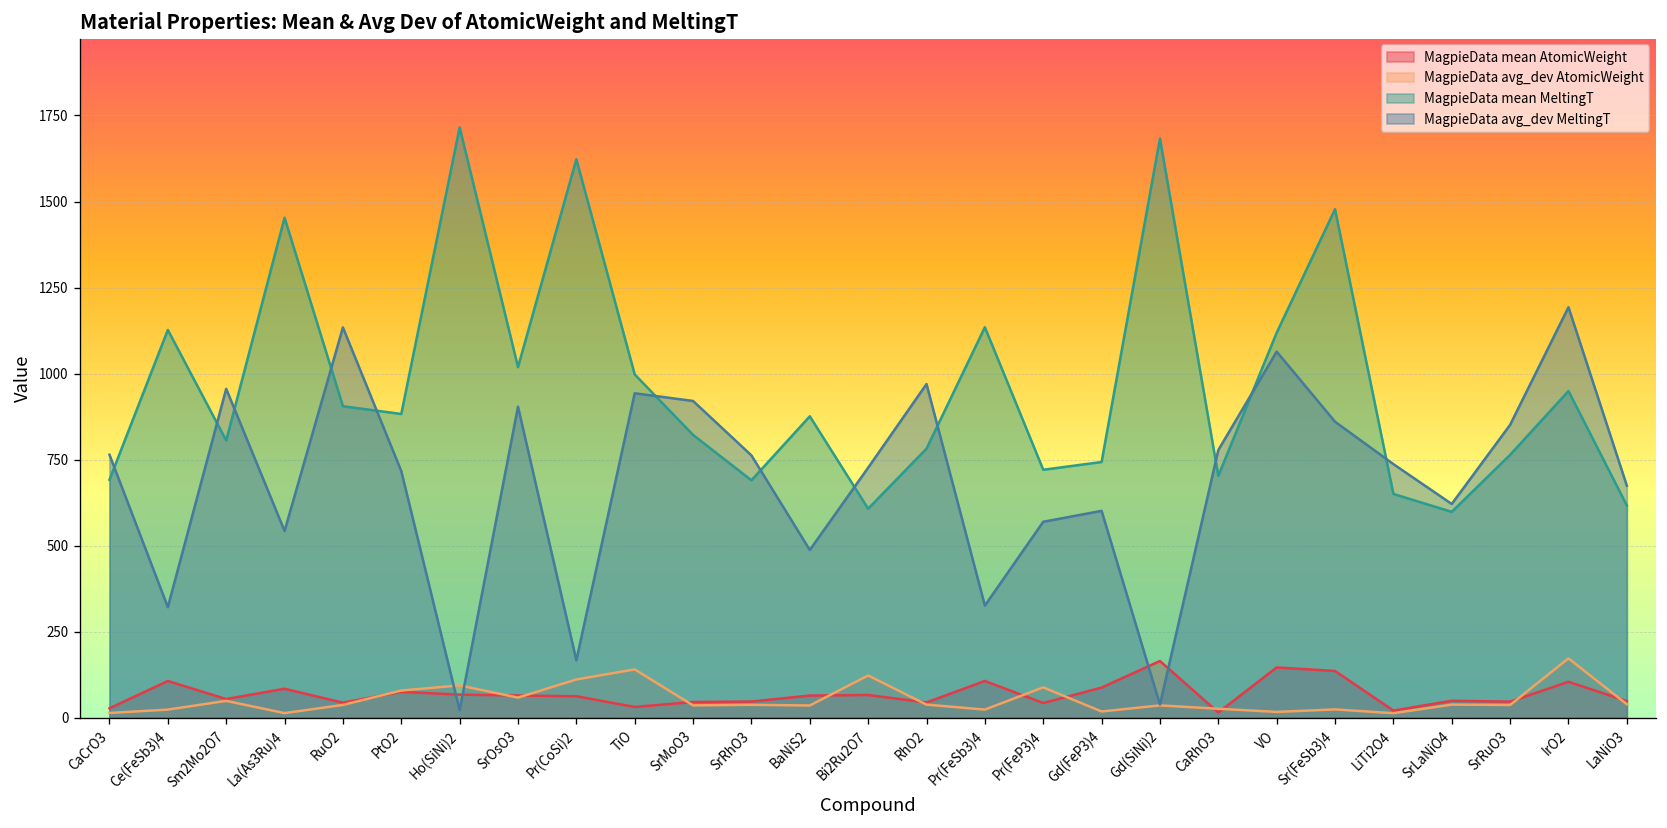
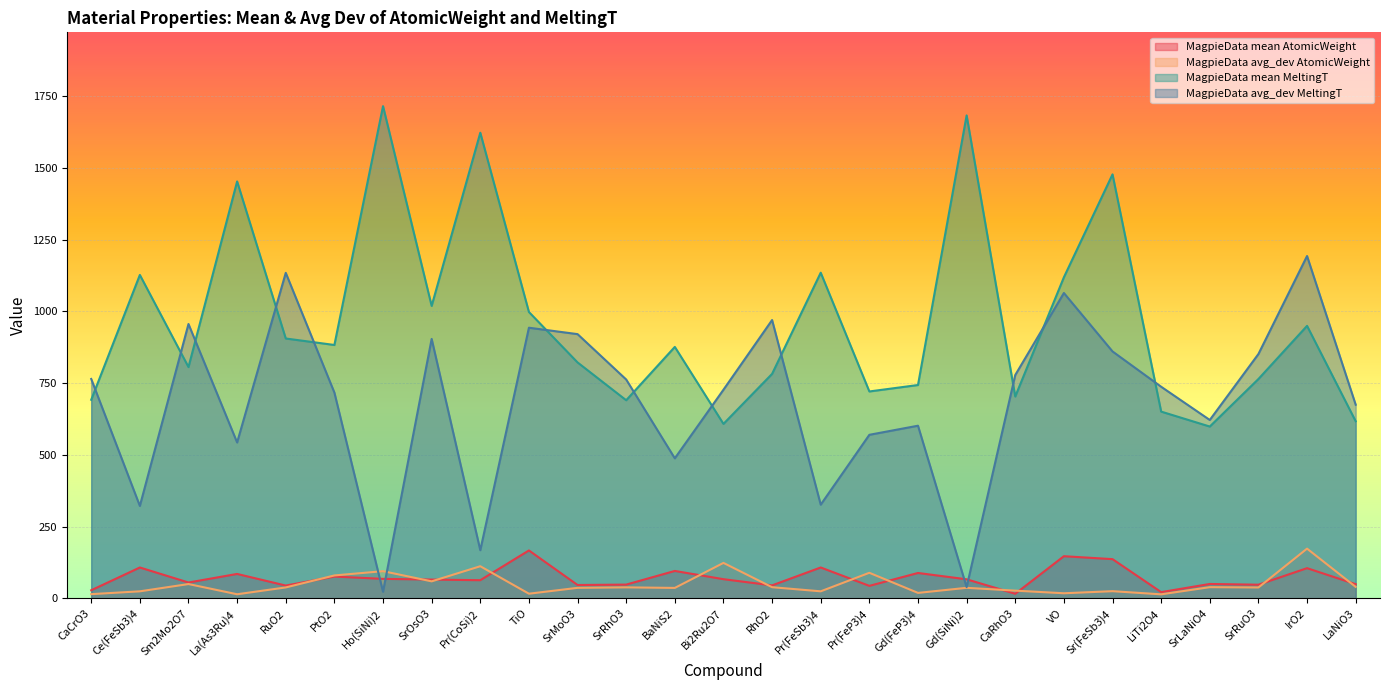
MagpieData mean AtomicWeight, TiO: 30 -> 170
MagpieData avg_dev AtomicWeight, TiO: 140 -> 20
MagpieData mean AtomicWeight, BaNiS2: 70 -> 100
MagpieData mean AtomicWeight, Gd(SiNi)2: 170 -> 70
